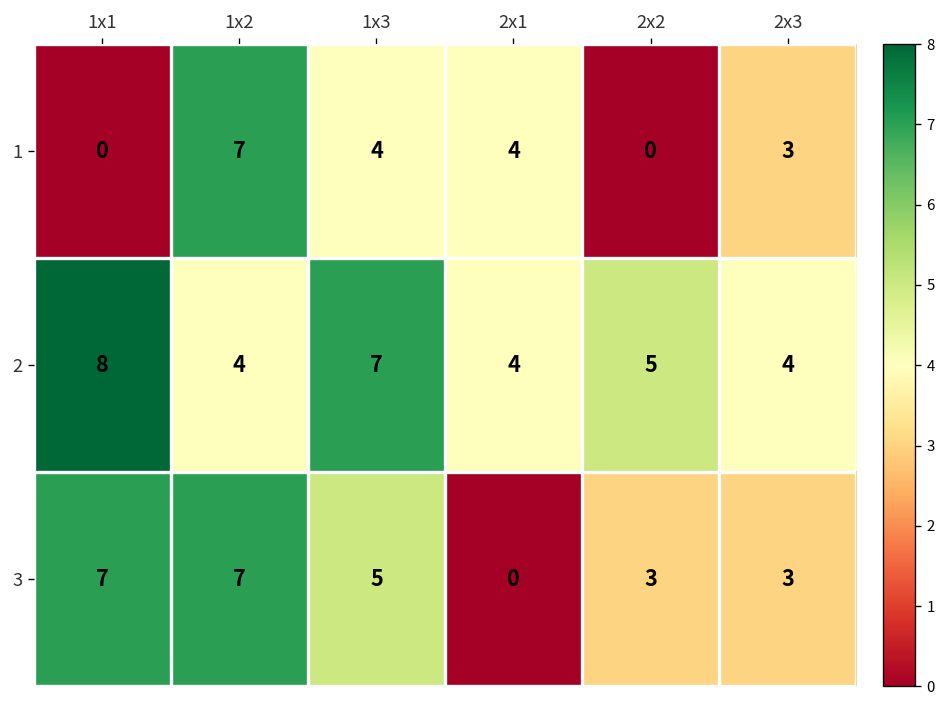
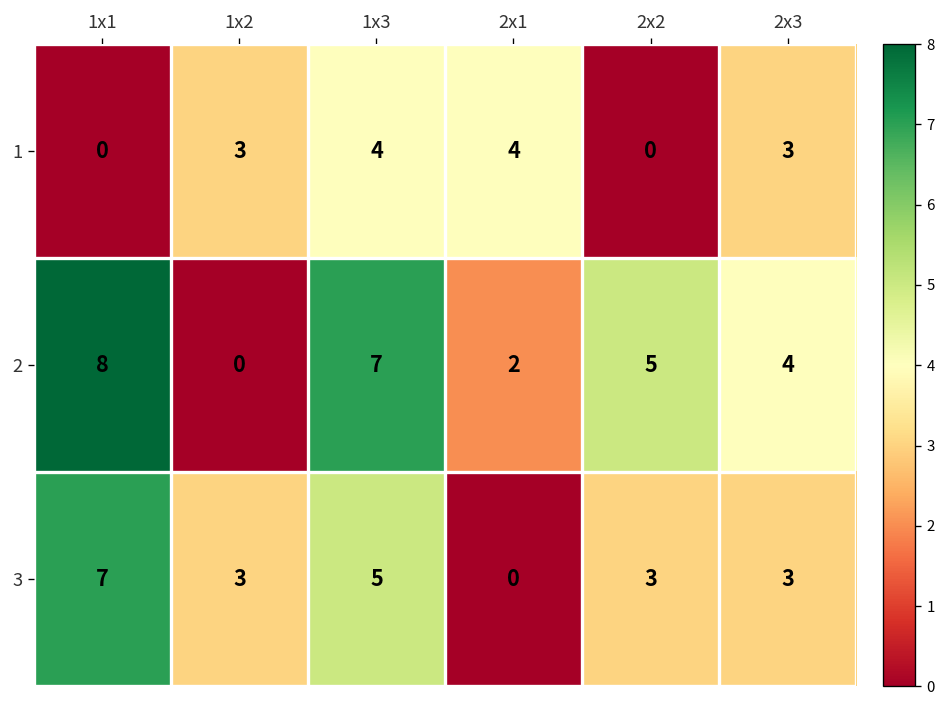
1, 1x2: 7 -> 3
2, 1x2: 4 -> 0
2, 2x1: 4 -> 2
3, 1x2: 7 -> 3
